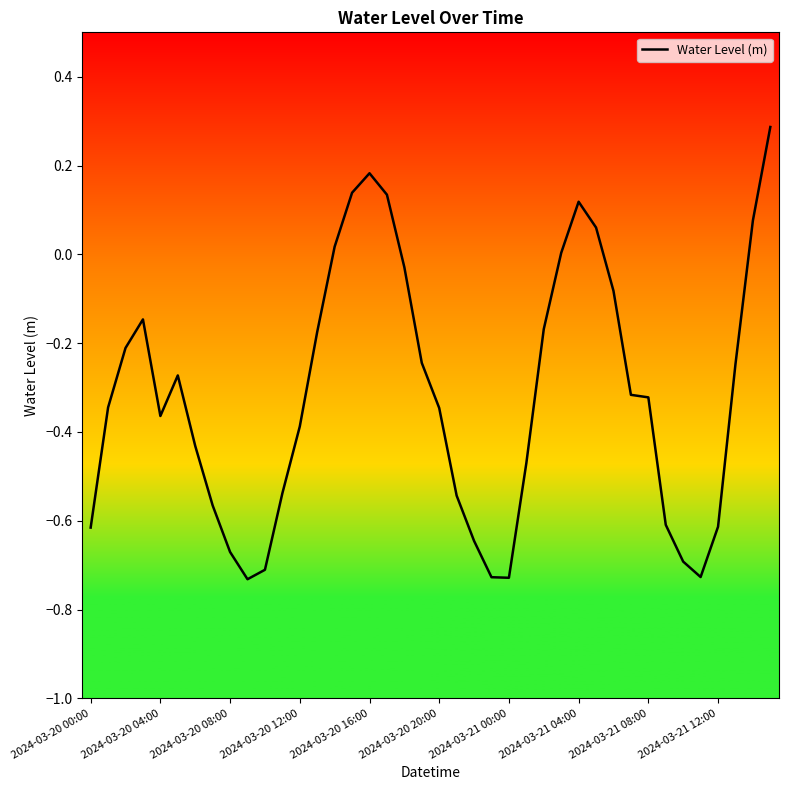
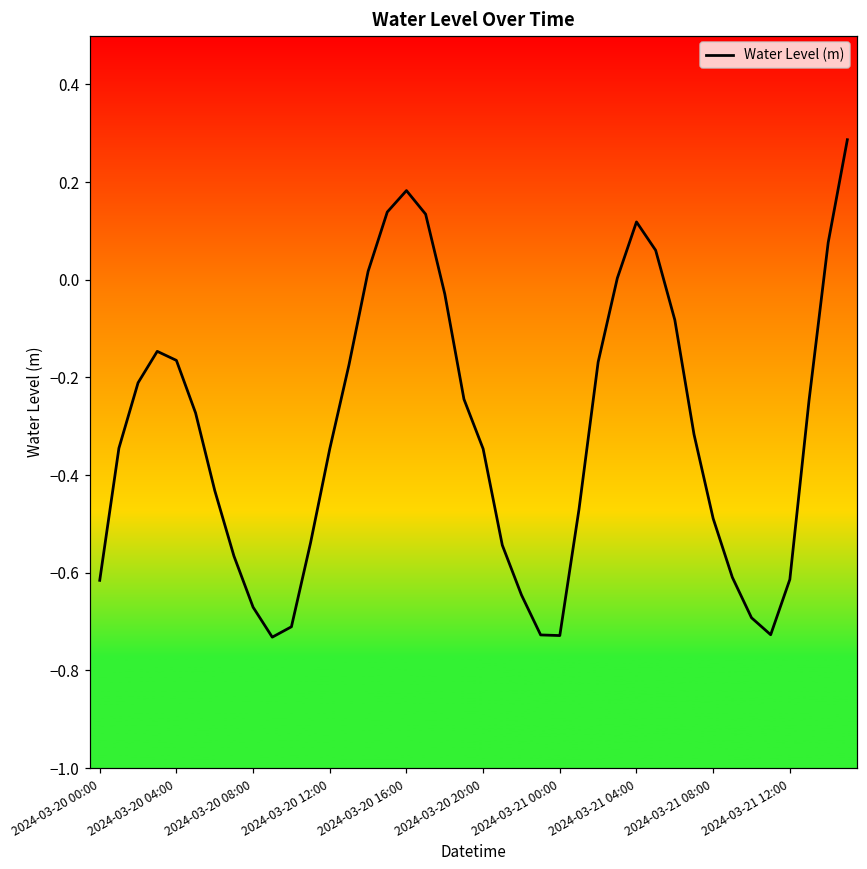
2024-03-20 04:00: -0.36 -> -0.17
2024-03-20 12:00: -0.39 -> -0.35
2024-03-21 08:00: -0.32 -> -0.49
